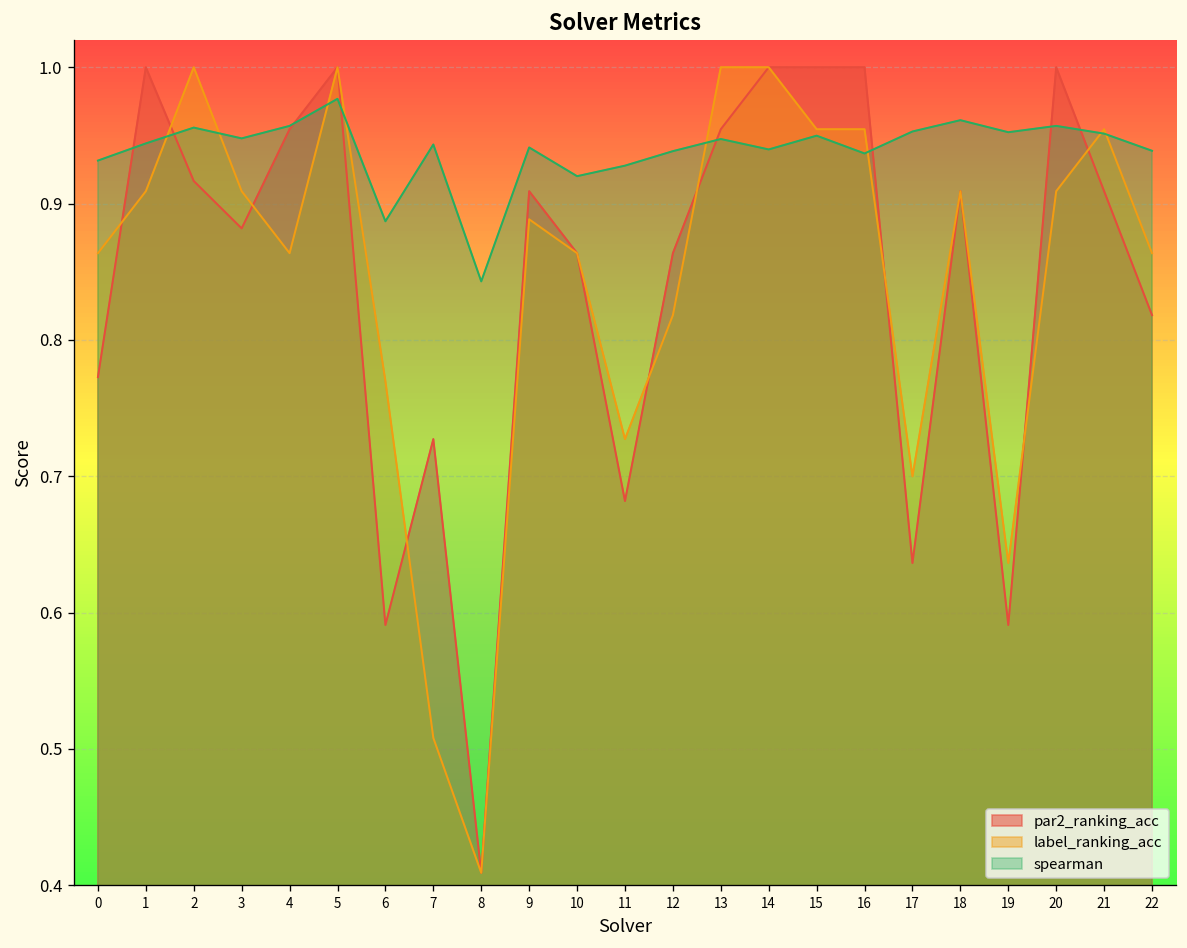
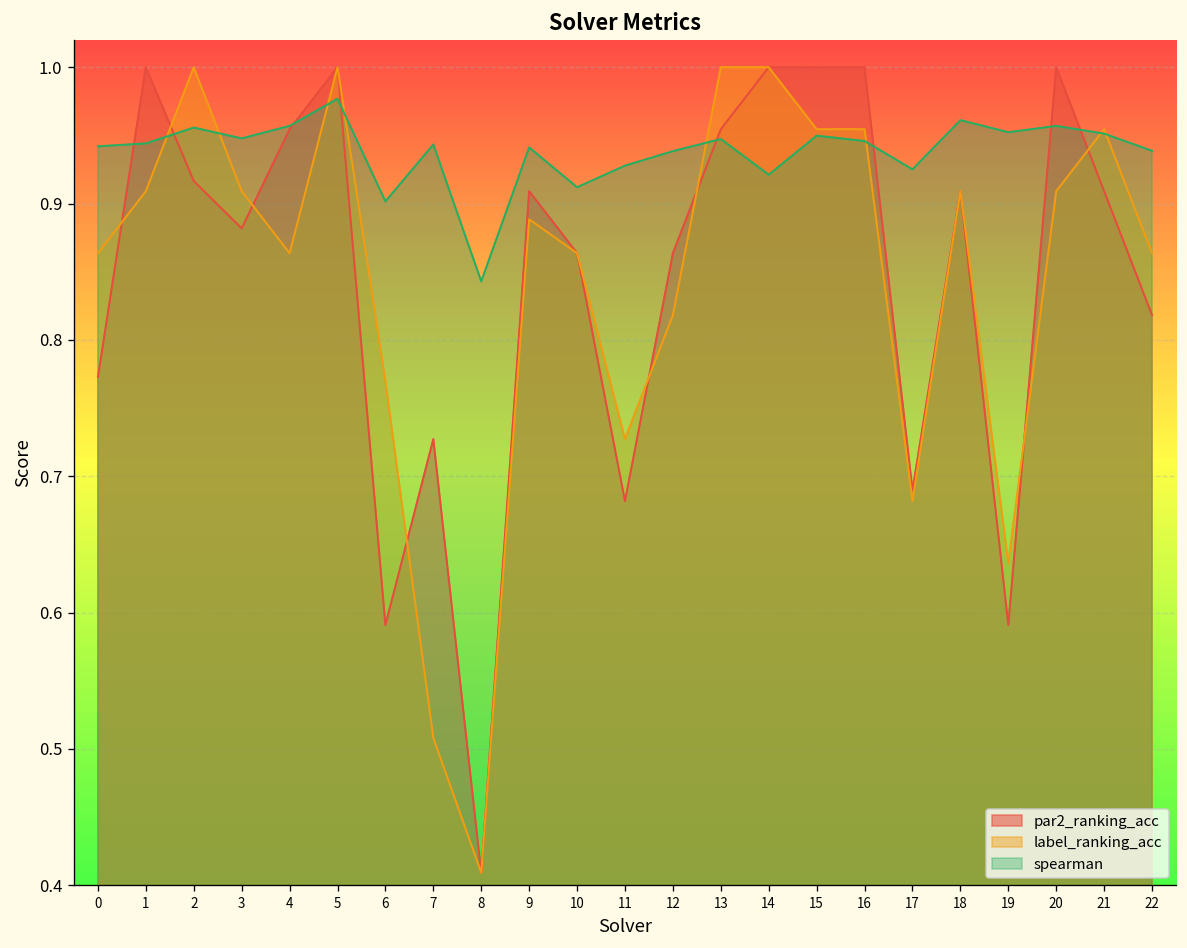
spearman, 0: 0.932 -> 0.942
spearman, 6: 0.887 -> 0.902
spearman, 10: 0.920 -> 0.912
spearman, 14: 0.940 -> 0.921
spearman, 16: 0.937 -> 0.946
par2_ranking_acc, 17: 0.636 -> 0.690
label_ranking_acc, 17: 0.700 -> 0.682
spearman, 17: 0.953 -> 0.925
